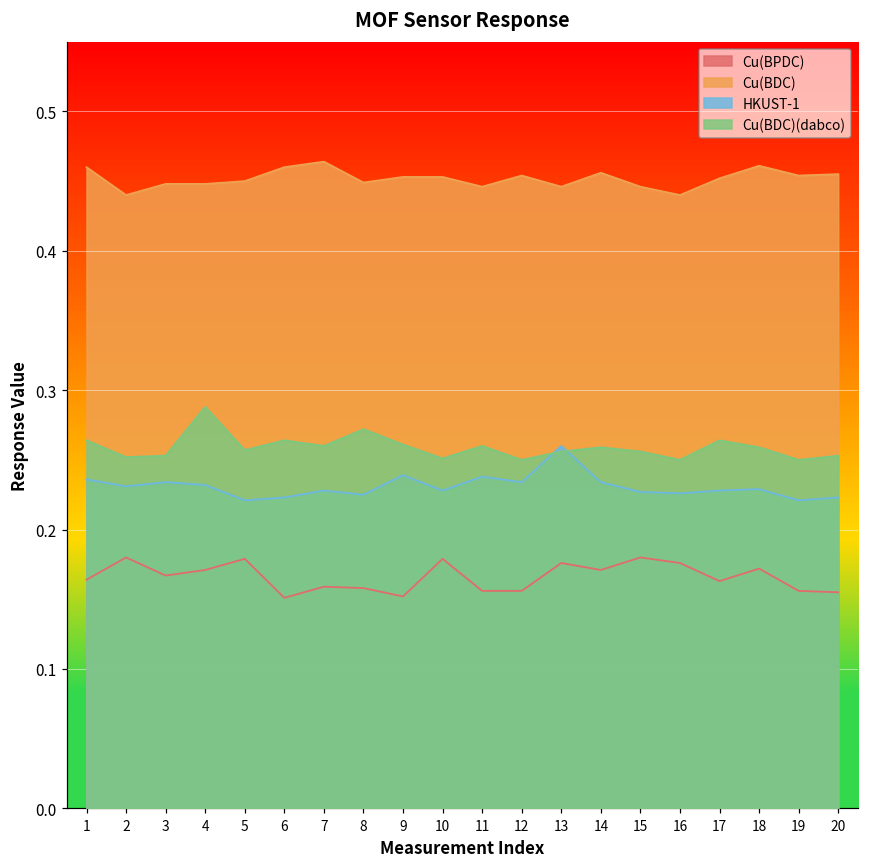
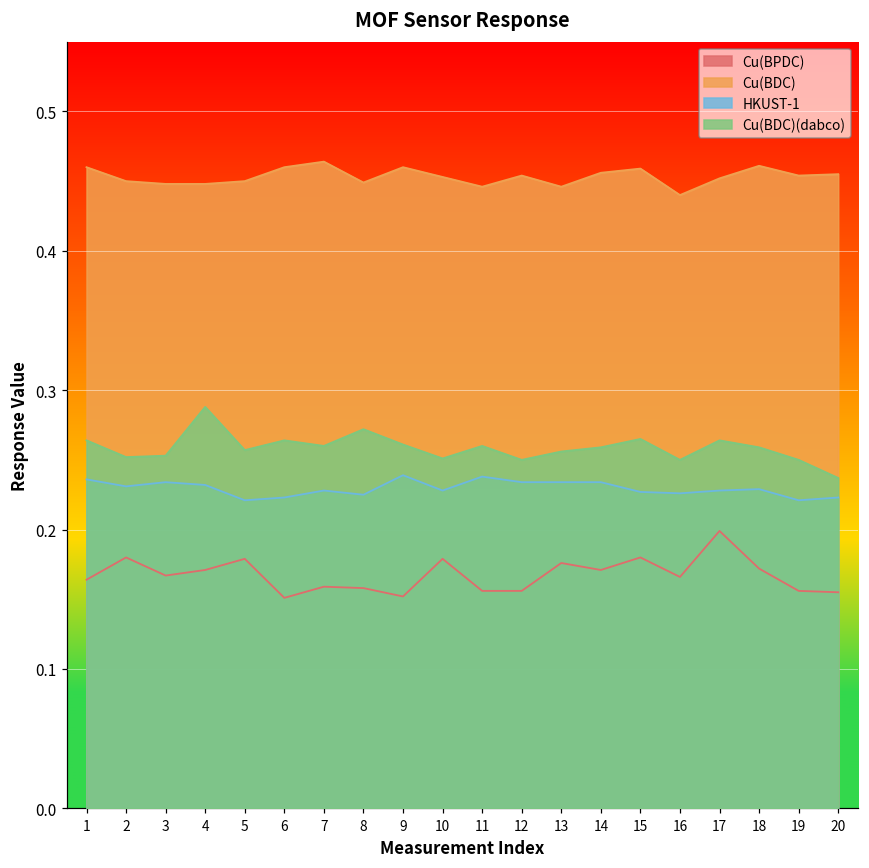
Cu(BDC), 2: 0.44 -> 0.45
Cu(BDC), 9: 0.453 -> 0.460
HKUST-1, 13: 0.260 -> 0.234
Cu(BDC), 15: 0.446 -> 0.459
Cu(BDC)(dabco), 15: 0.256 -> 0.265
Cu(BPDC), 16: 0.176 -> 0.166
Cu(BPDC), 17: 0.163 -> 0.199
Cu(BDC)(dabco), 20: 0.253 -> 0.237
